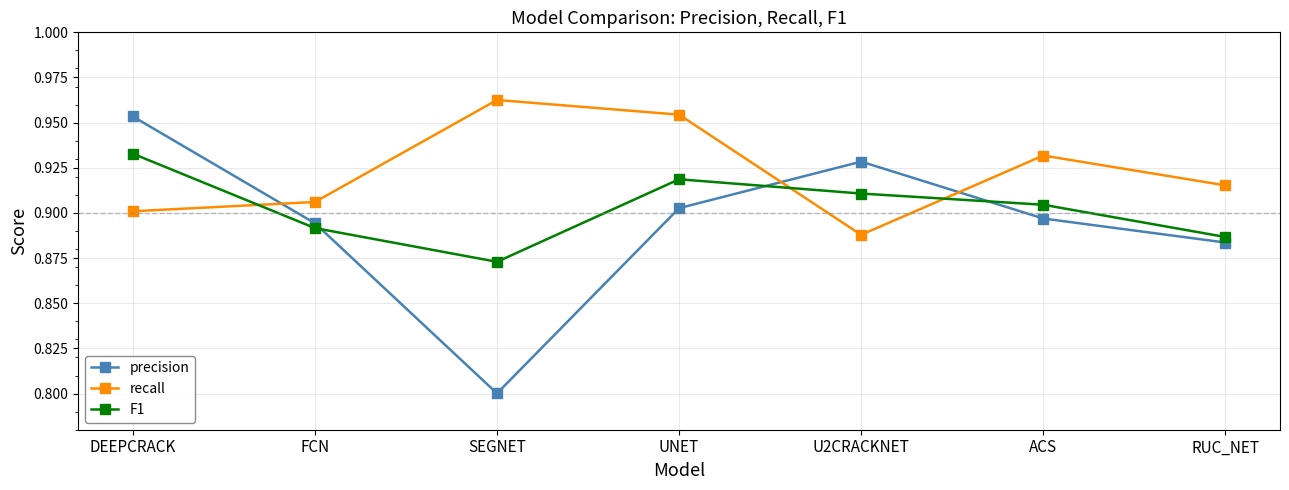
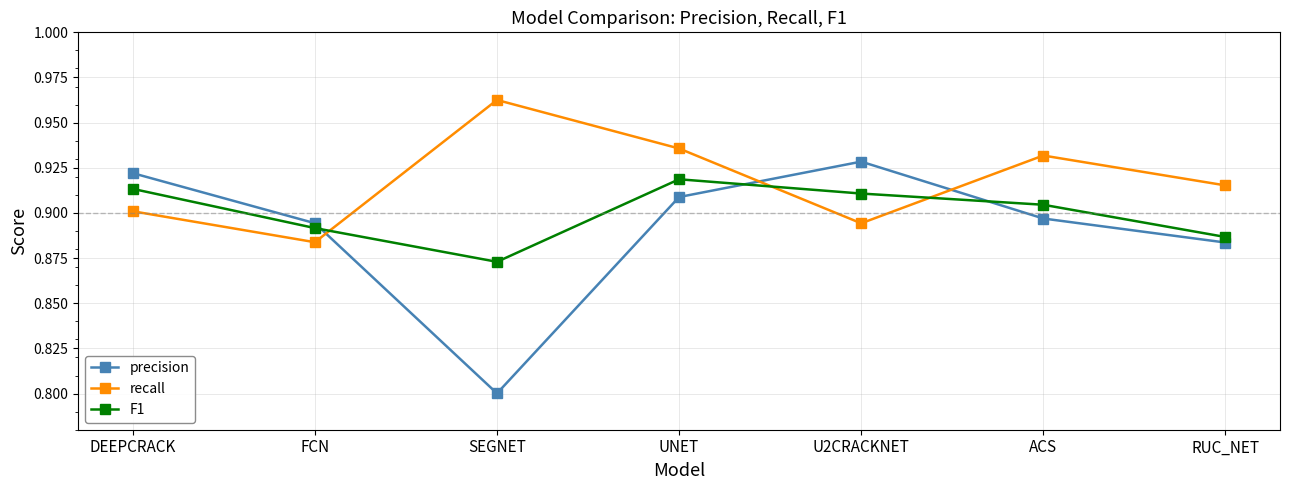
precision, DEEPCRACK: 0.953 -> 0.922
F1, DEEPCRACK: 0.933 -> 0.913
recall, FCN: 0.906 -> 0.884
precision, UNET: 0.903 -> 0.909
recall, UNET: 0.954 -> 0.936
recall, U2CRACKNET: 0.888 -> 0.894
